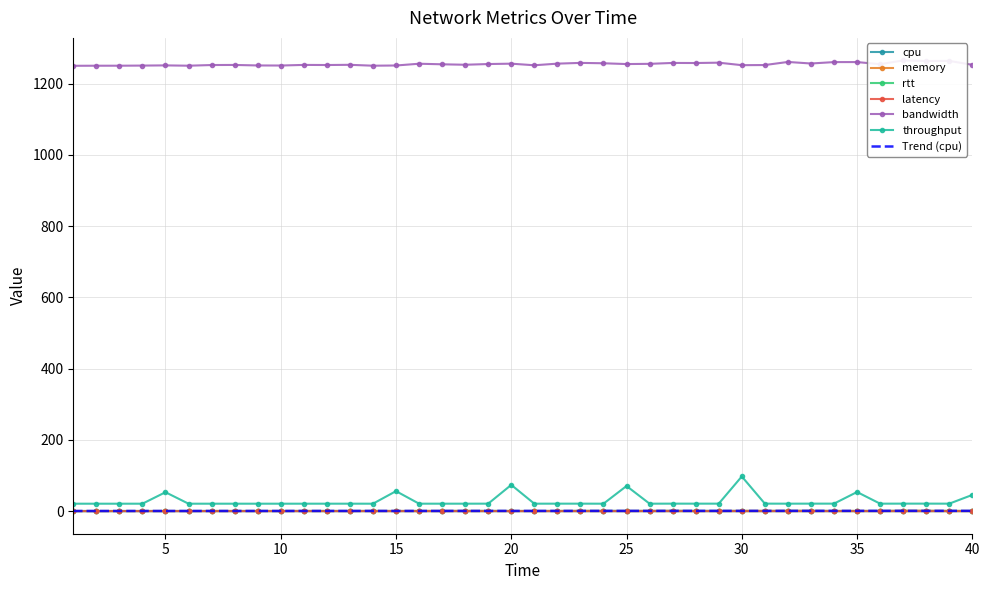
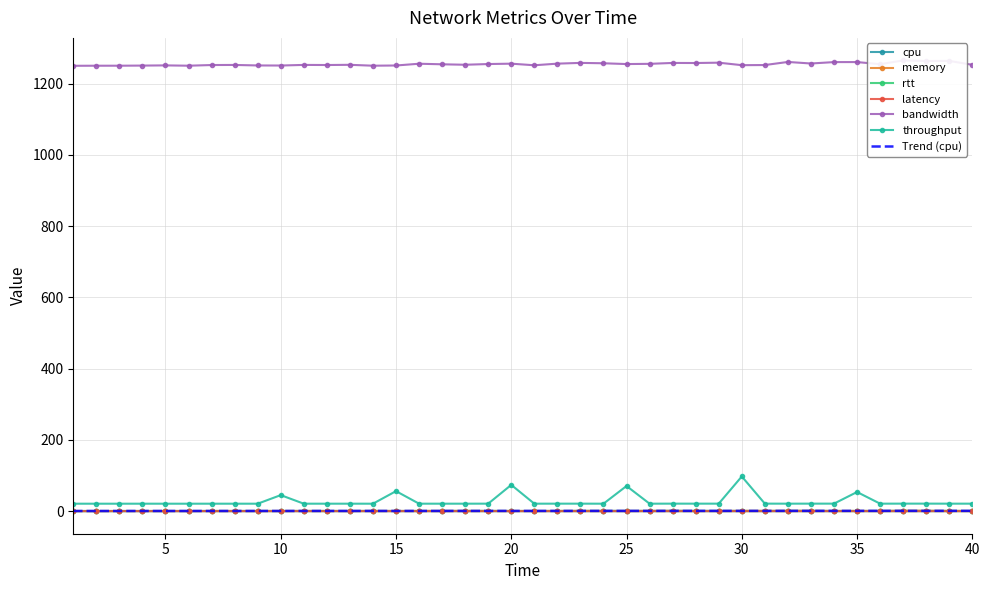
throughput, 5: 50 -> 20
throughput, 10: 20 -> 50
throughput, 40: 50 -> 20
